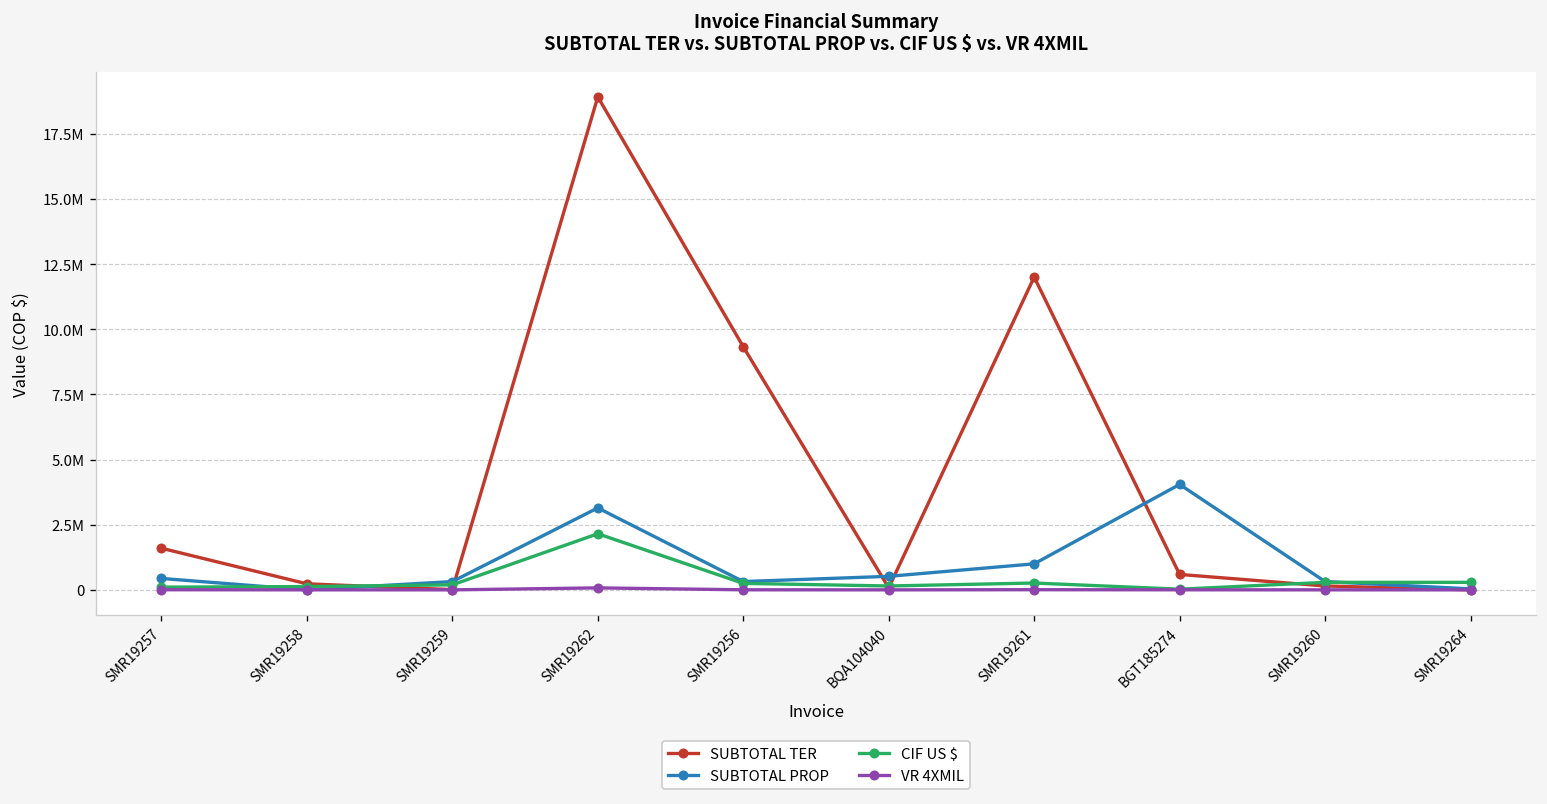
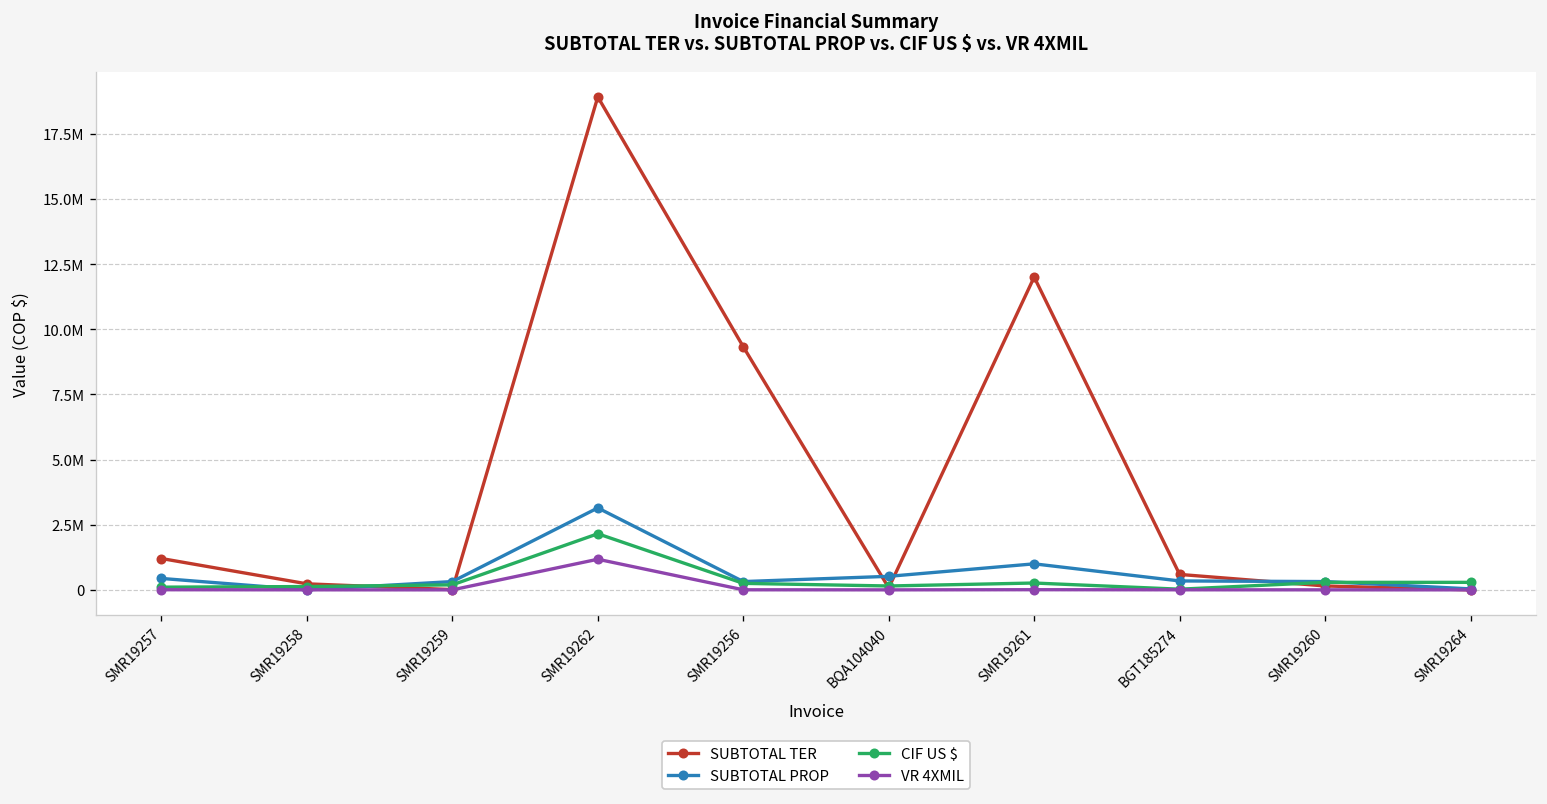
SUBTOTAL TER, SMR19257: 1600000 -> 1200000
VR 4XMIL, SMR19262: 100000 -> 1200000
SUBTOTAL PROP, BGT185274: 4000000 -> 300000
